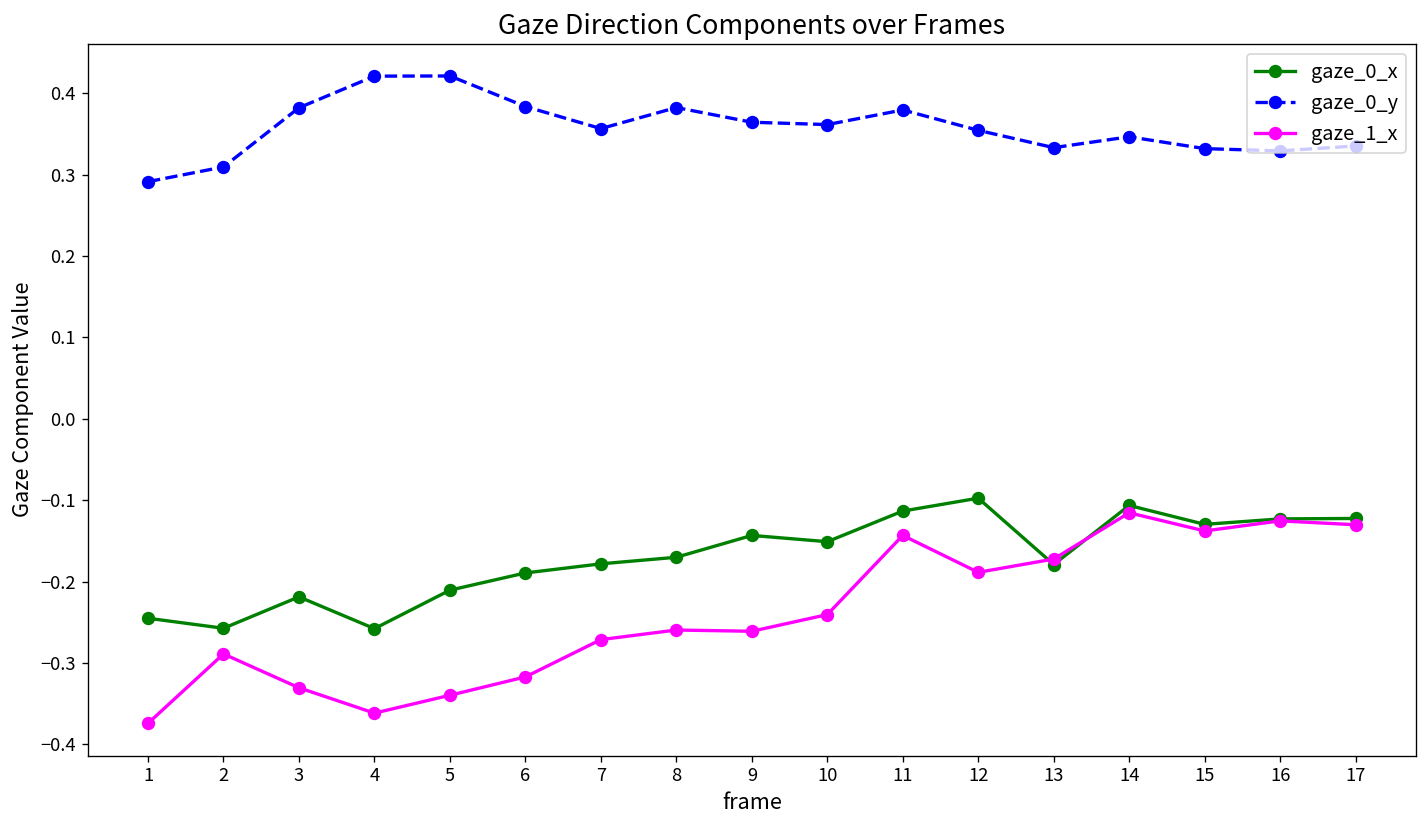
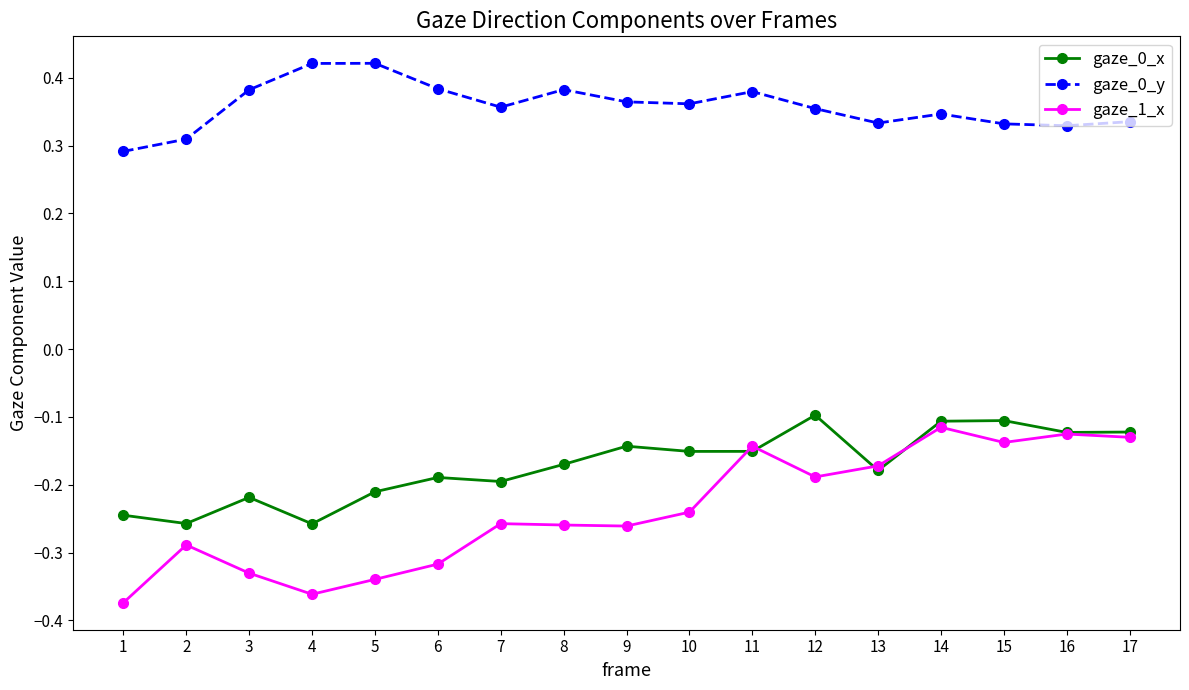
gaze_0_x, 7: -0.18 -> -0.20
gaze_1_x, 7: -0.27 -> -0.26
gaze_0_x, 11: -0.11 -> -0.15
gaze_0_x, 15: -0.13 -> -0.11
